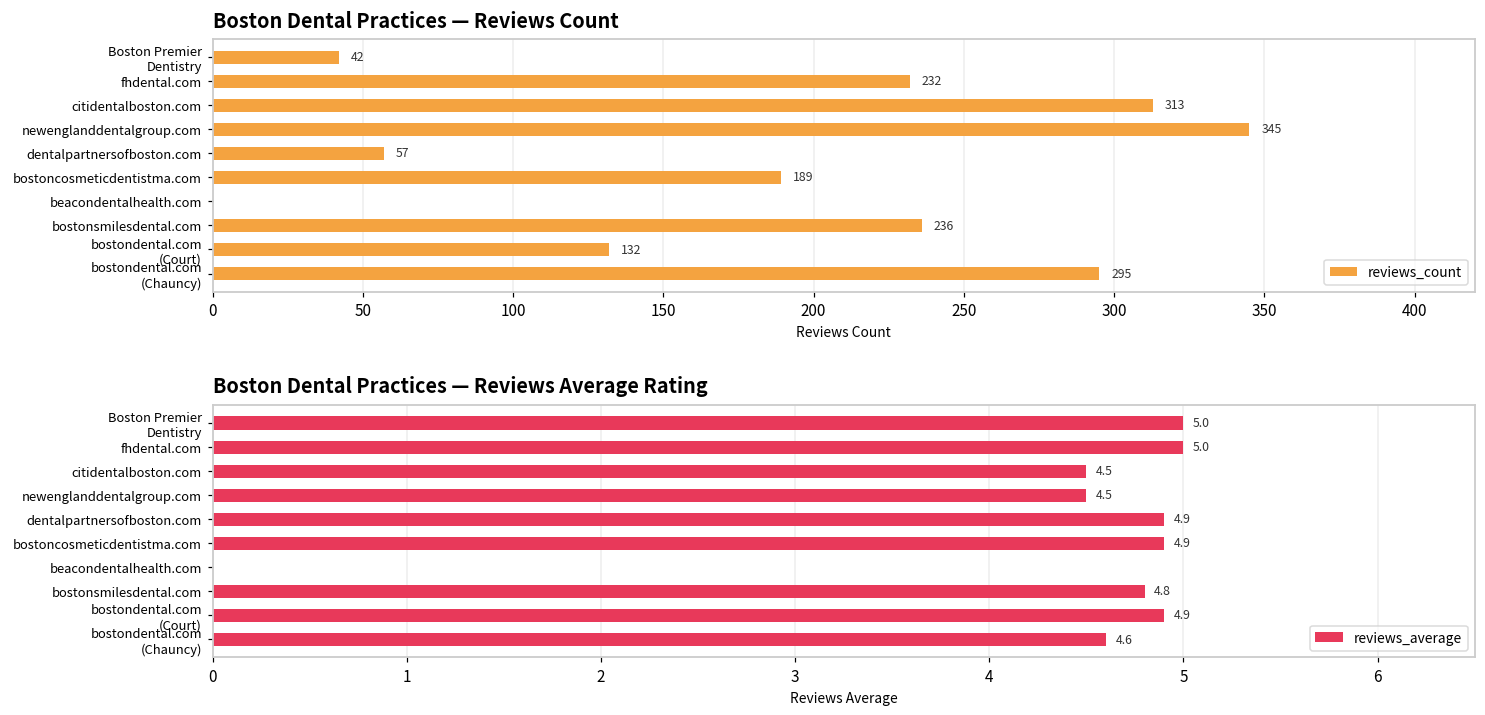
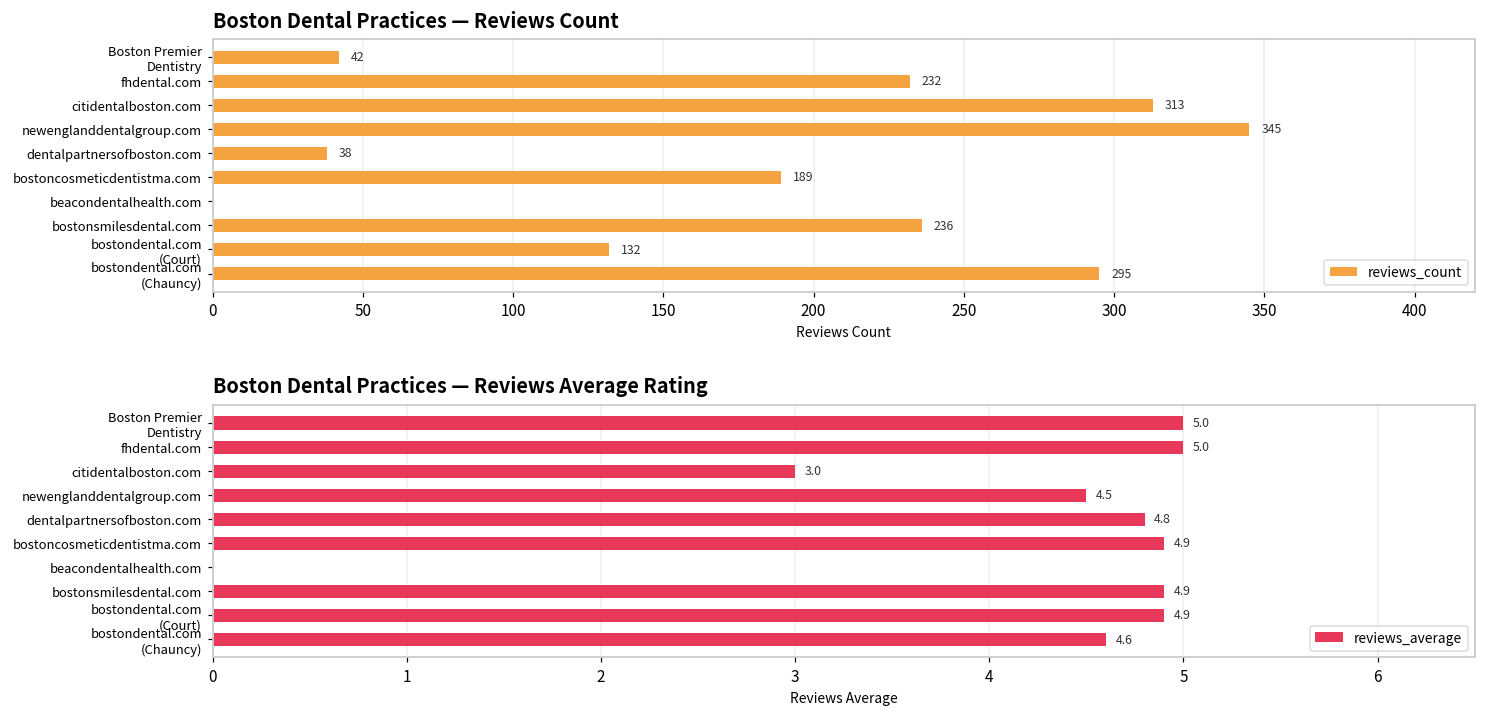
Boston Dental Practices — Reviews Count, dentalpartnersofboston.com: 57 -> 38
Boston Dental Practices — Reviews Average Rating, citidentalboston.com: 4.5 -> 3.0
Boston Dental Practices — Reviews Average Rating, dentalpartnersofboston.com: 4.9 -> 4.8
Boston Dental Practices — Reviews Average Rating, bostonsmilesdental.com: 4.8 -> 4.9
